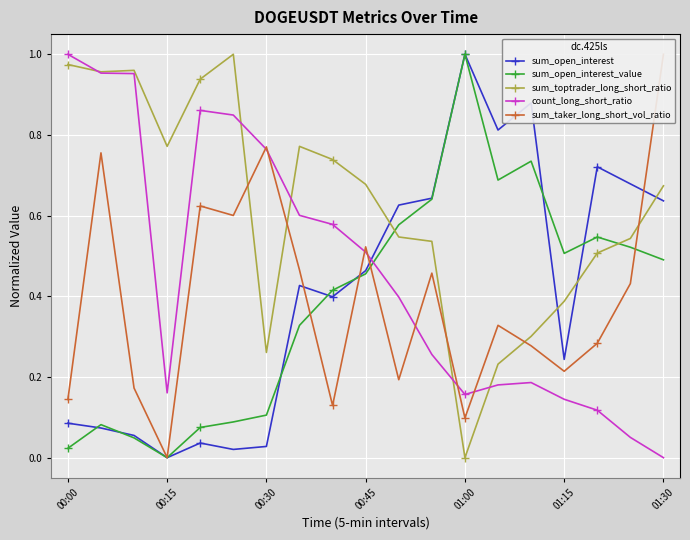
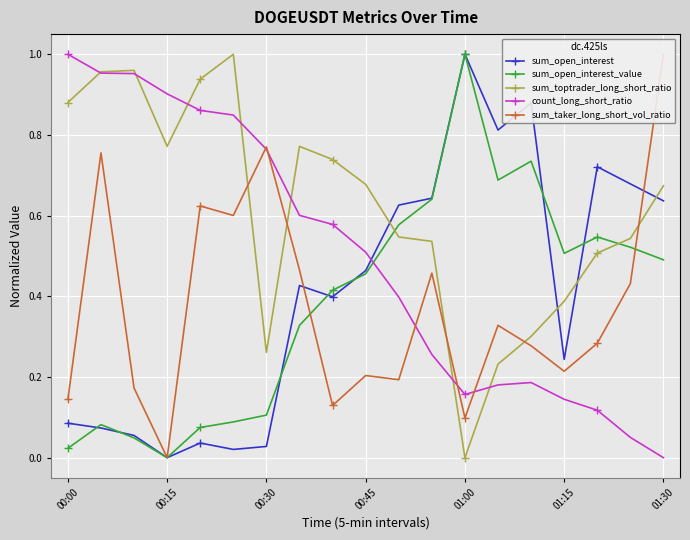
sum_toptrader_long_short_ratio, 00:00: 0.97 -> 0.88
count_long_short_ratio, 00:15: 0.16 -> 0.90
sum_taker_long_short_vol_ratio, 00:45: 0.52 -> 0.20
